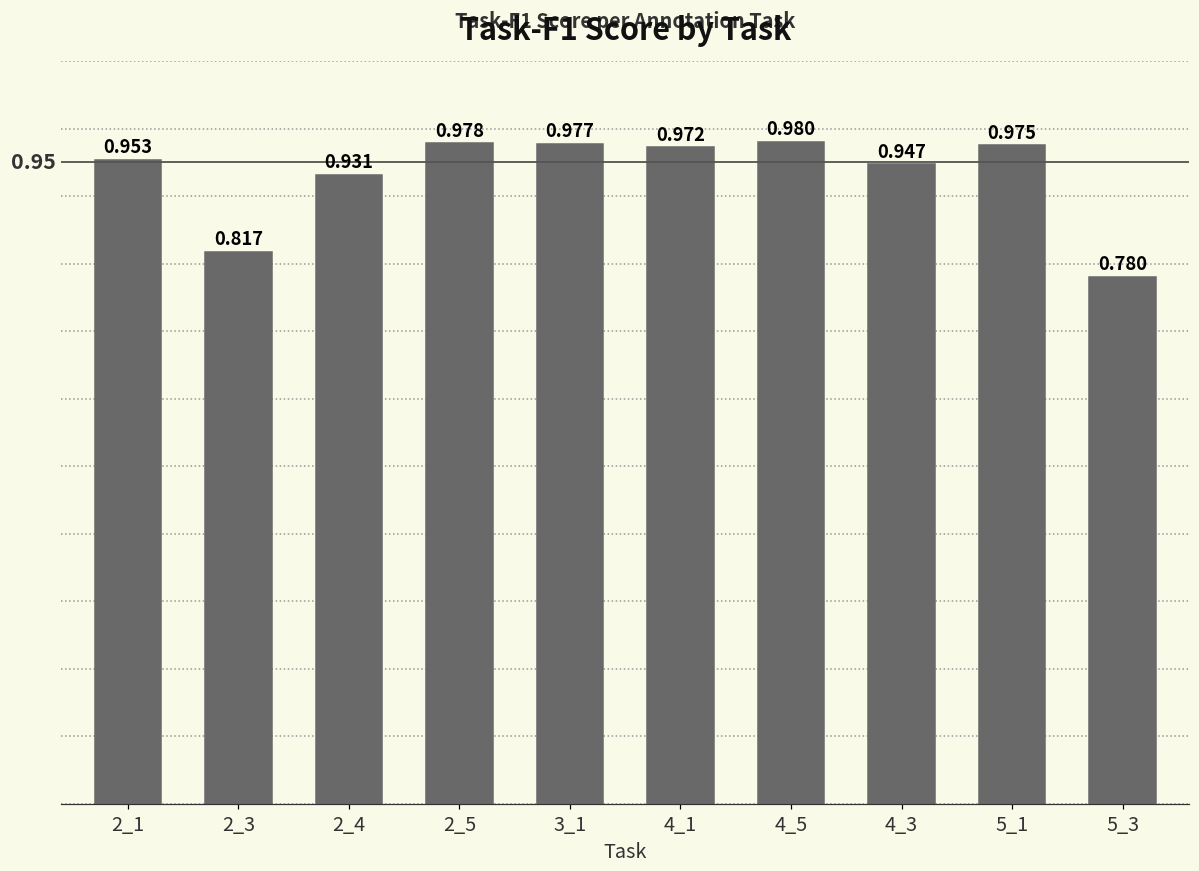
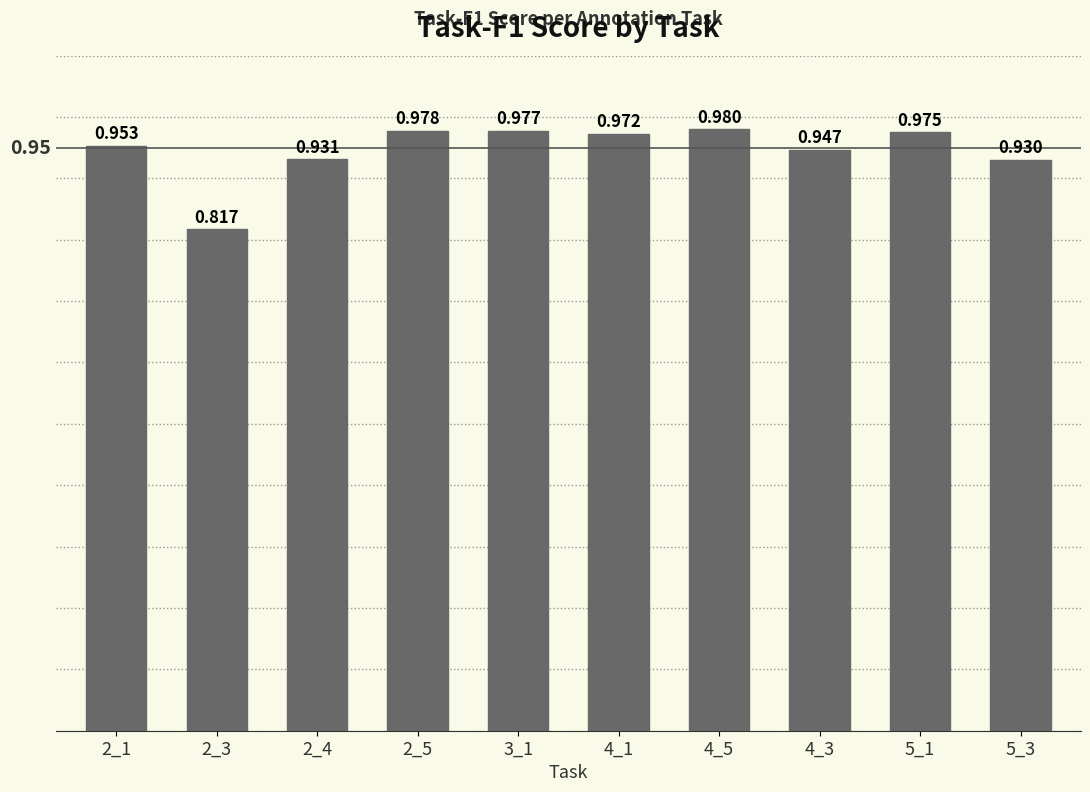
5_3: 0.780 -> 0.930
